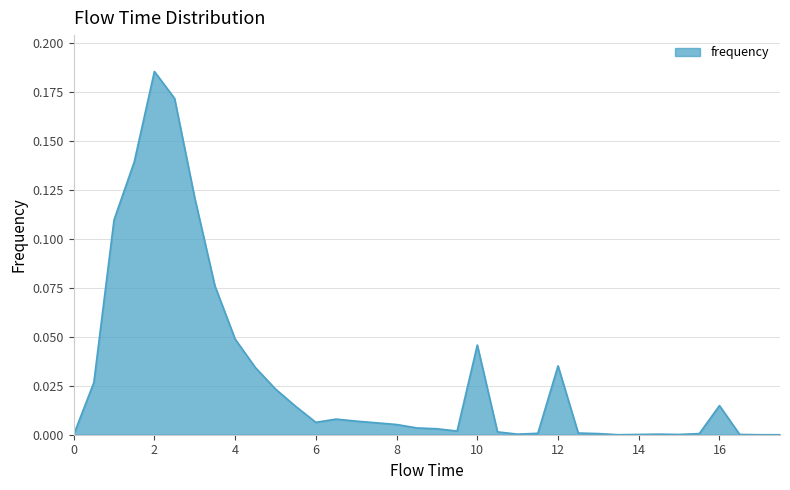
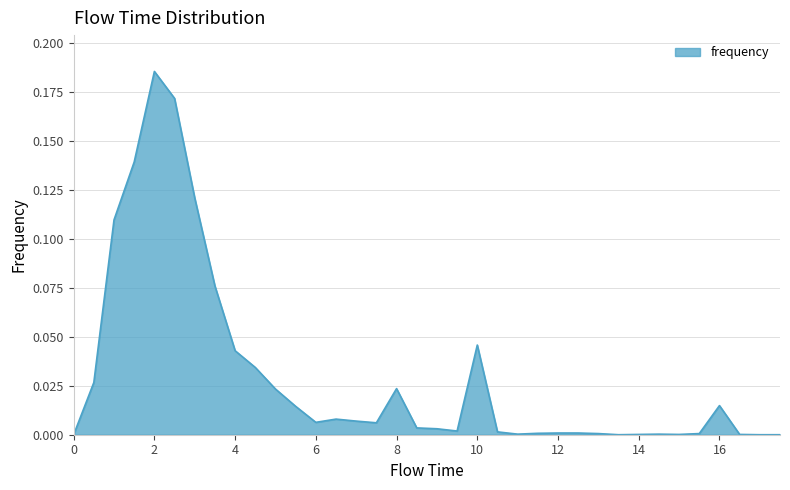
4: 0.049 -> 0.043
8: 0.005 -> 0.024
12: 0.035 -> 0.001
